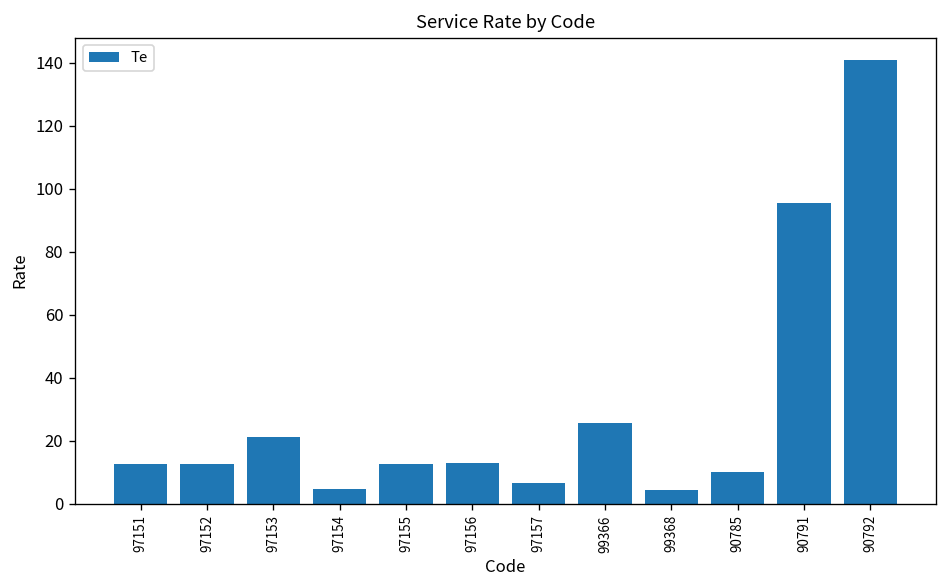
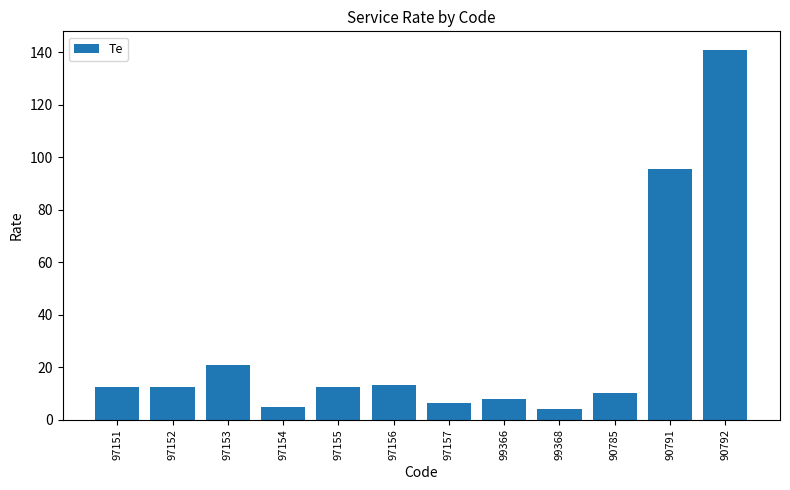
99366: 26 -> 8
